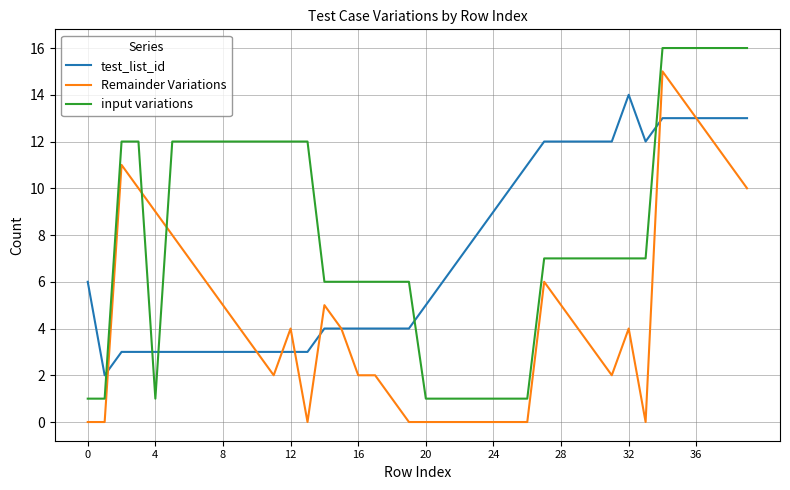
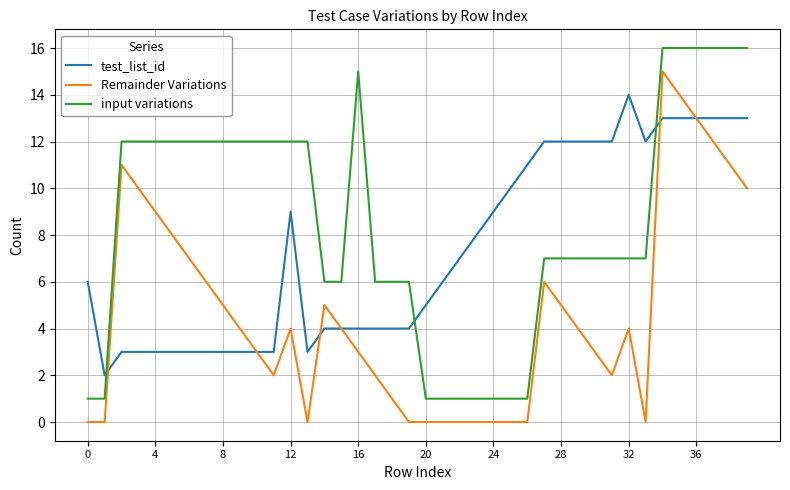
input variations, 4: 1 -> 12
test_list_id, 12: 3 -> 9
Remainder Variations, 16: 2 -> 3
input variations, 16: 6 -> 15
